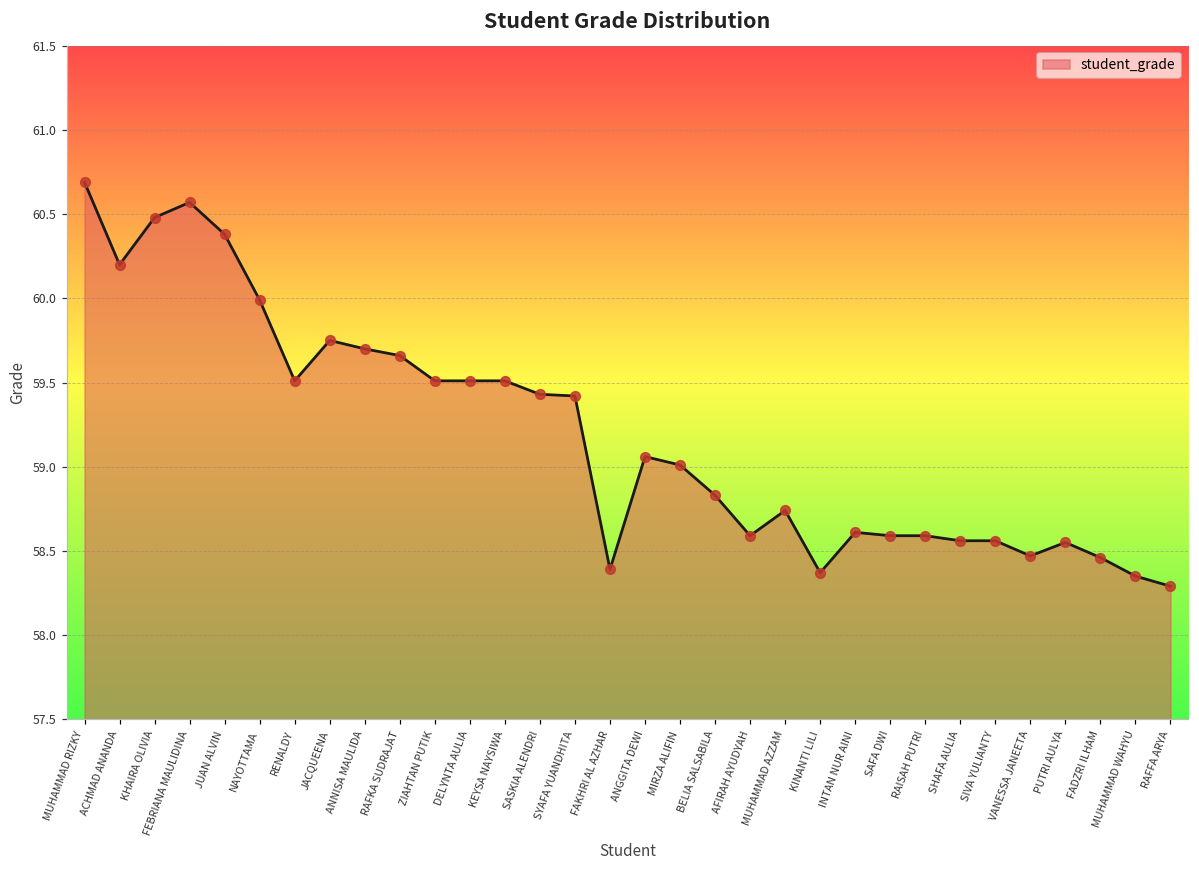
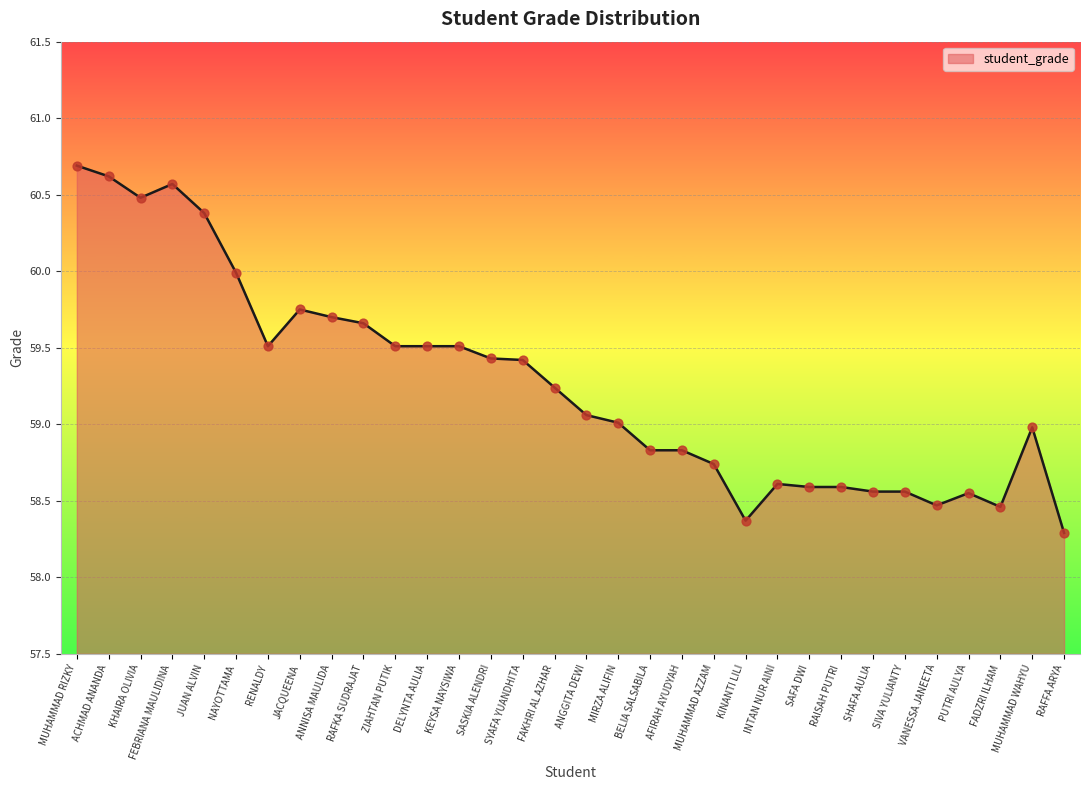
ACHMAD ANANDA: 60.20 -> 60.62
FAKHRI AL AZHAR: 58.39 -> 59.24
AFIRAH AYUDYAH: 58.59 -> 58.83
MUHAMMAD WAHYU: 58.35 -> 58.98
